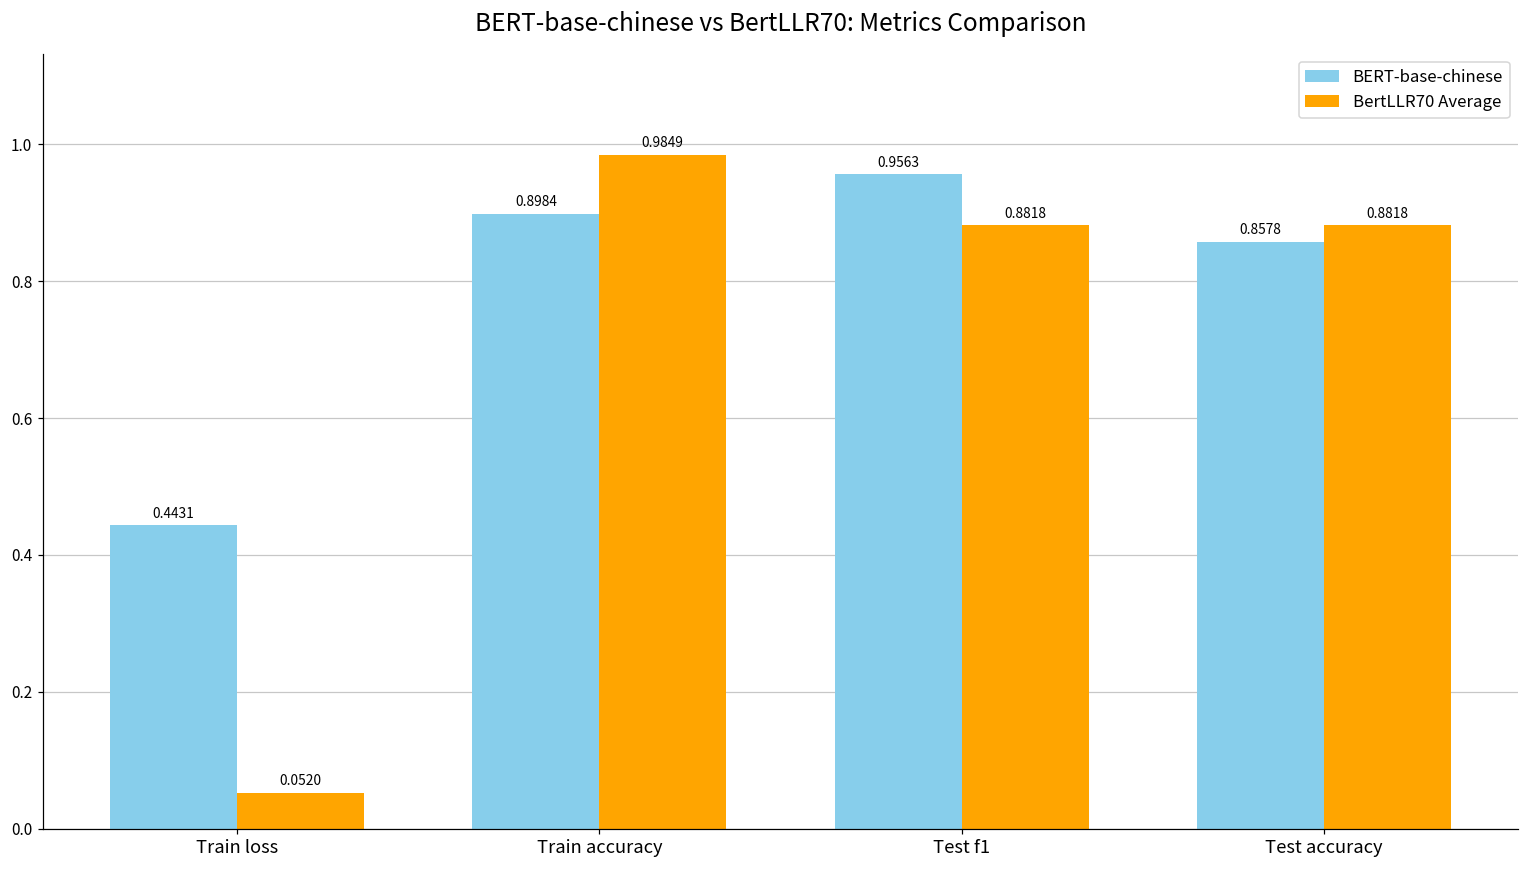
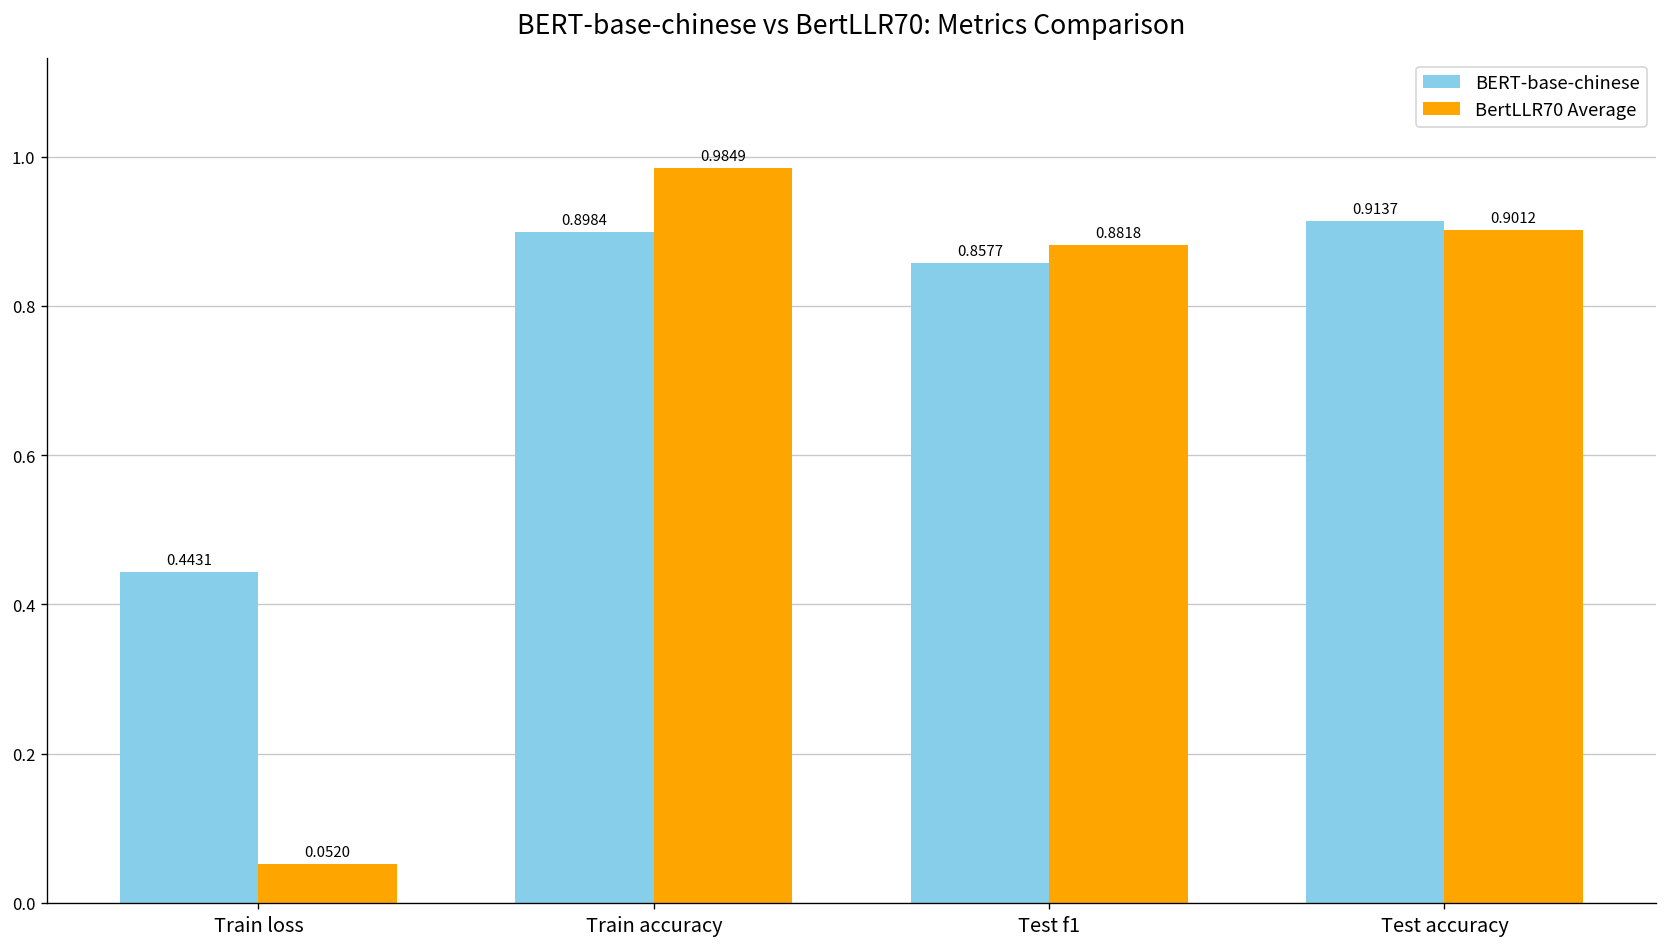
BERT-base-chinese, Test f1: 0.9563 -> 0.8577
BERT-base-chinese, Test accuracy: 0.8578 -> 0.9137
BertLLR70 Average, Test accuracy: 0.8818 -> 0.9012
